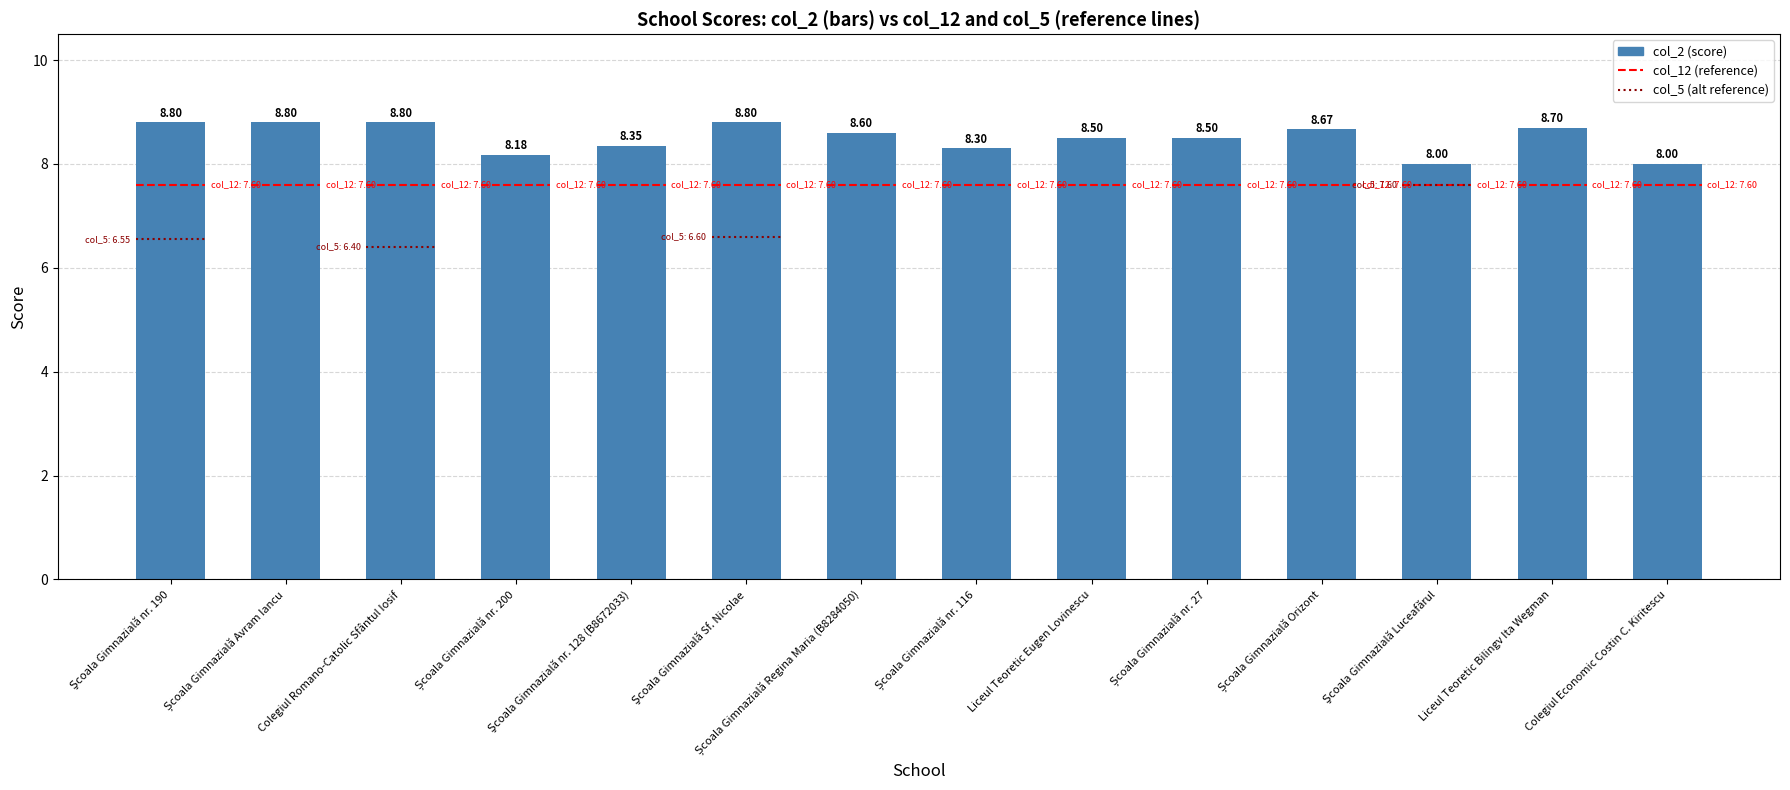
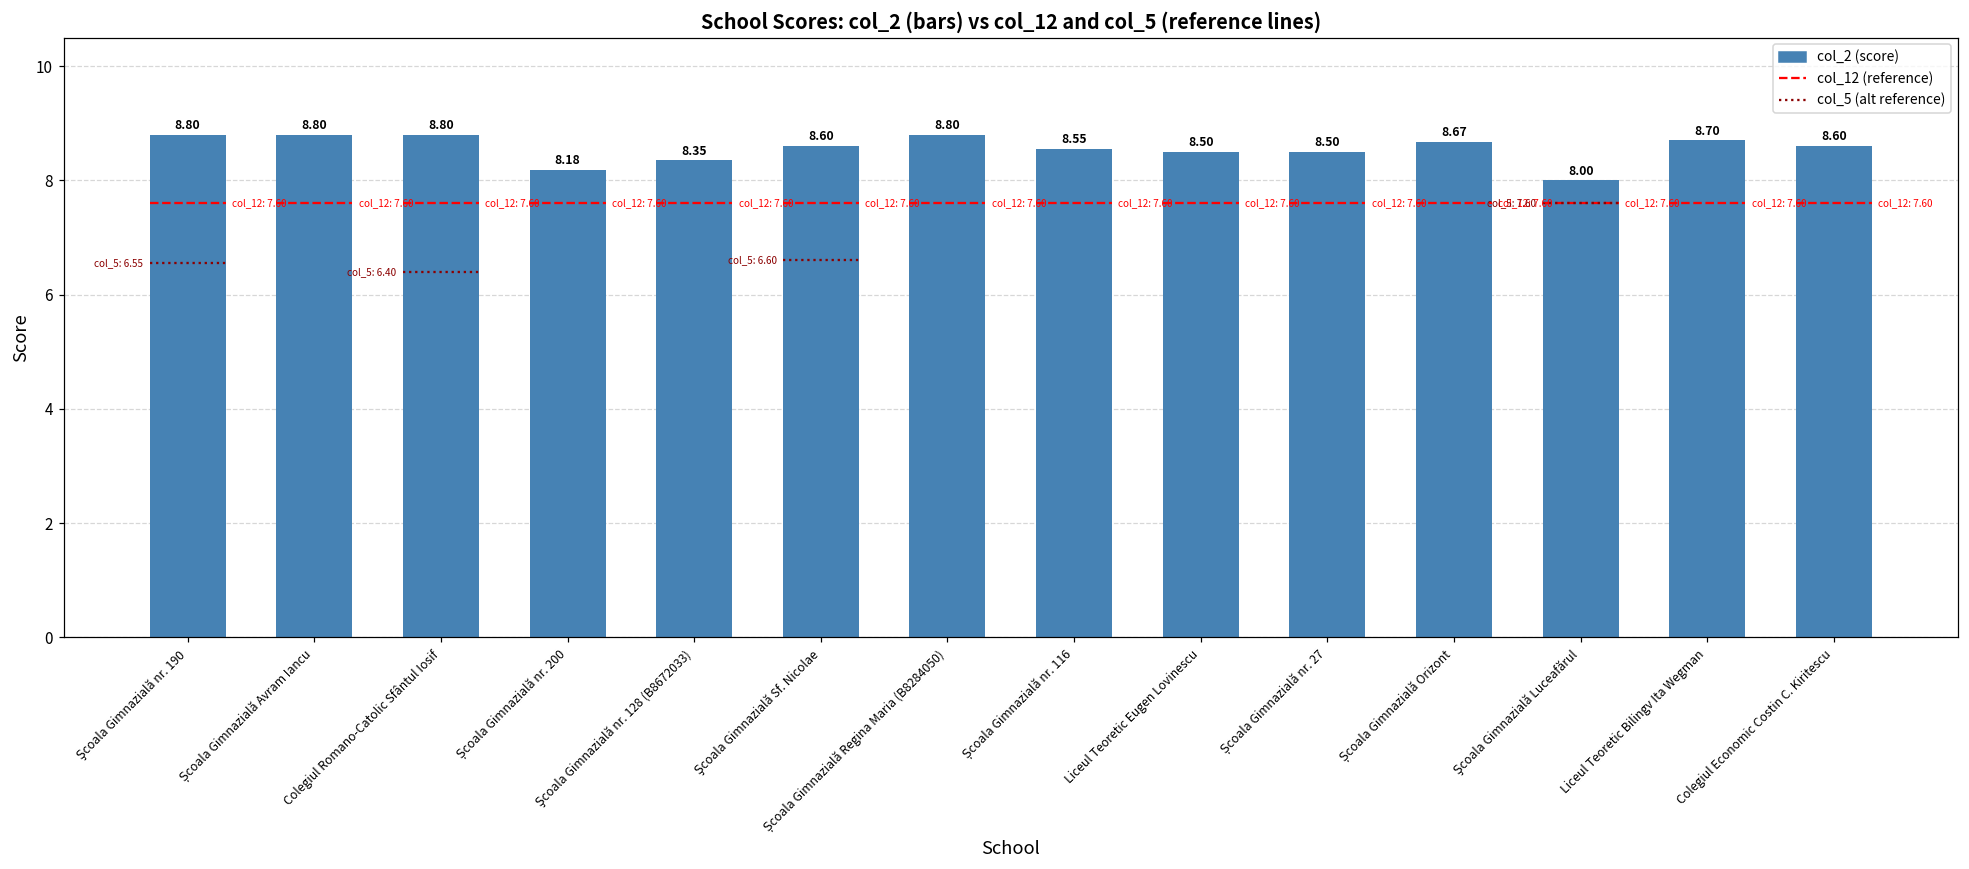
Şcoala Gimnazială Sf. Nicolae: 8.80 -> 8.60
Școala Gimnazială Regina Maria (B8284050): 8.60 -> 8.80
Școala Gimnazială nr. 116: 8.30 -> 8.55
Colegiul Economic Costin C. Kiritescu: 8.00 -> 8.60
